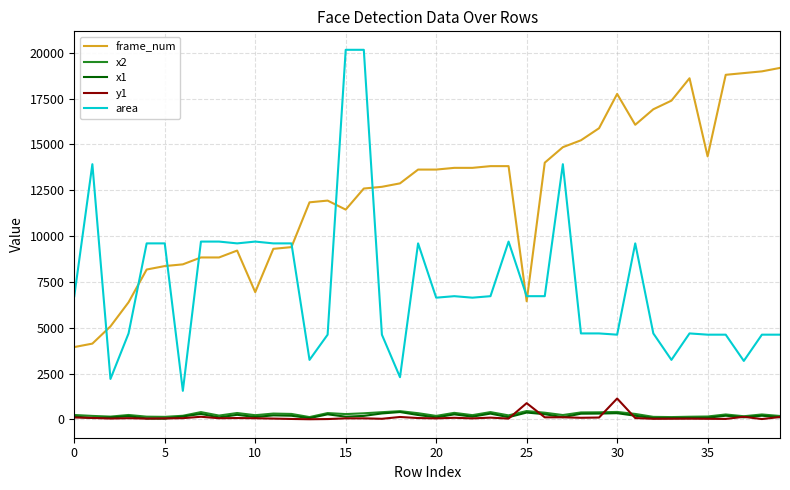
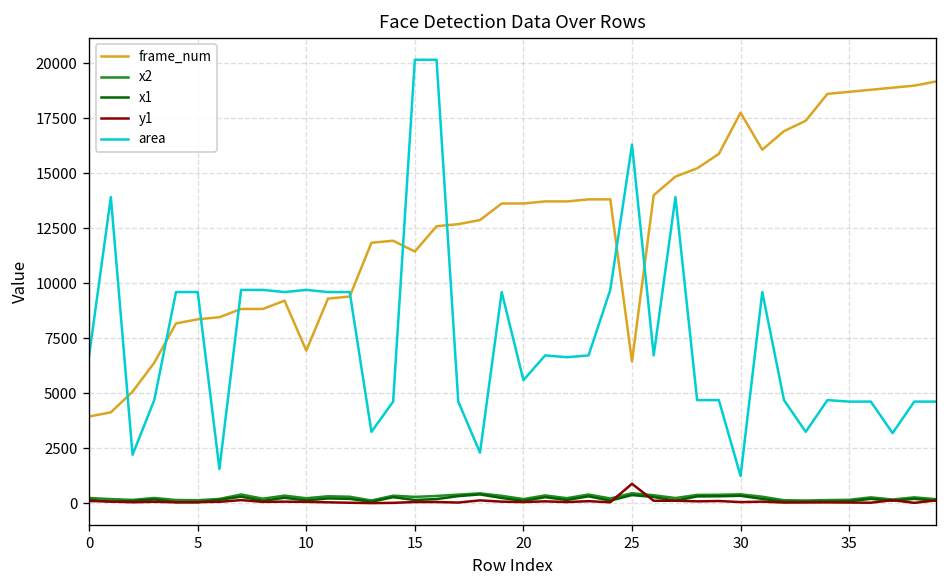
area, 20: 6600 -> 5600
area, 25: 6700 -> 16300
y1, 30: 1100 -> 100
area, 30: 4600 -> 1200
frame_num, 35: 14400 -> 18700
